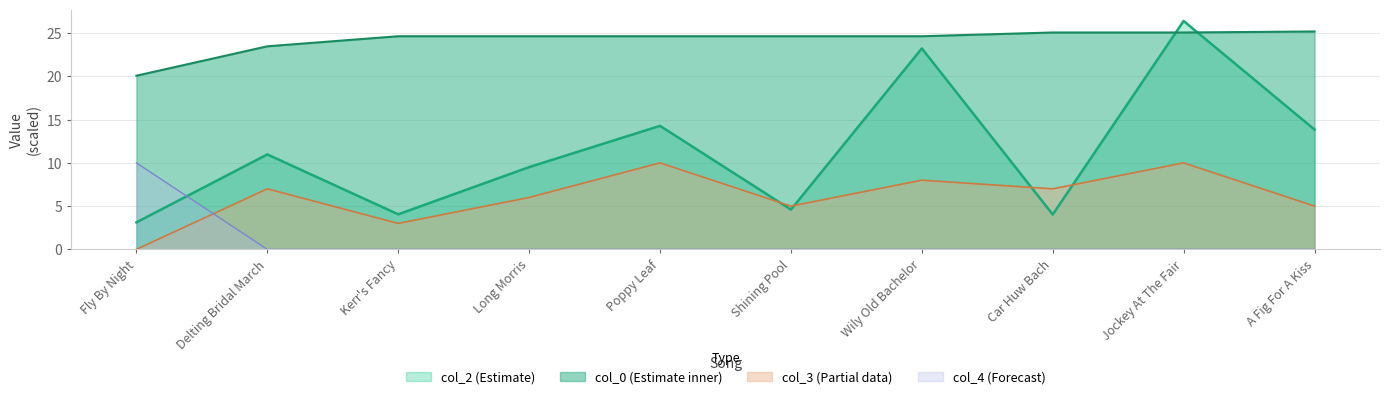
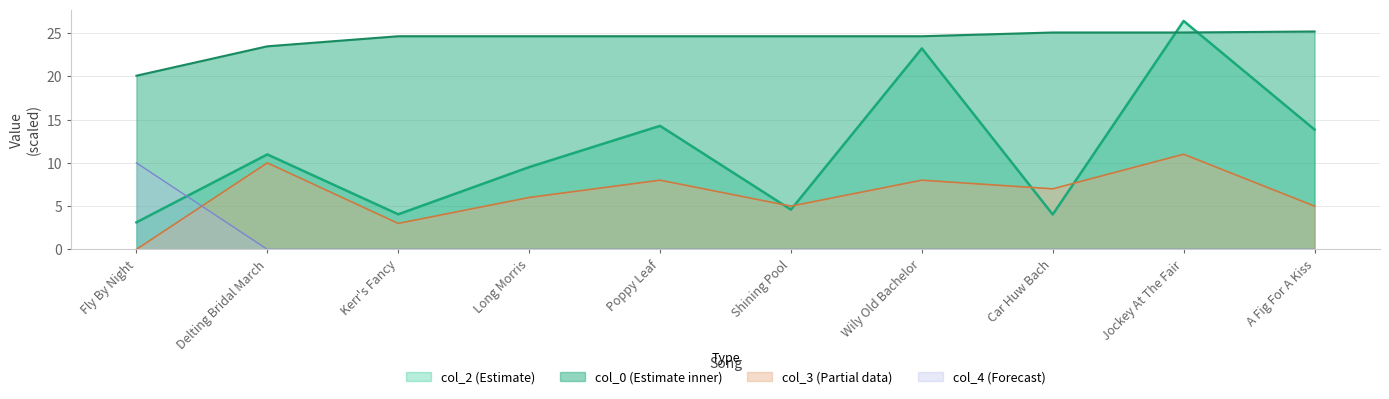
col_3 (Partial data), Delting Bridal March: 7 -> 10
col_3 (Partial data), Poppy Leaf: 10 -> 8
col_3 (Partial data), Jockey At The Fair: 10 -> 11
